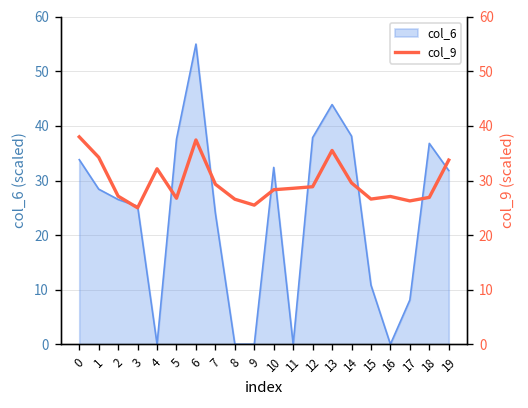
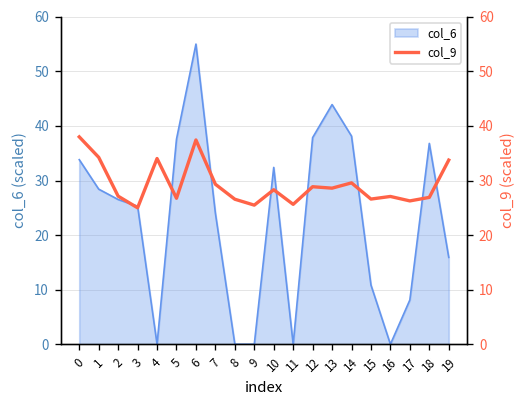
col_6, 19: 32 -> 16
col_9, 4: 32 -> 34
col_9, 11: 29 -> 26
col_9, 13: 36 -> 29
